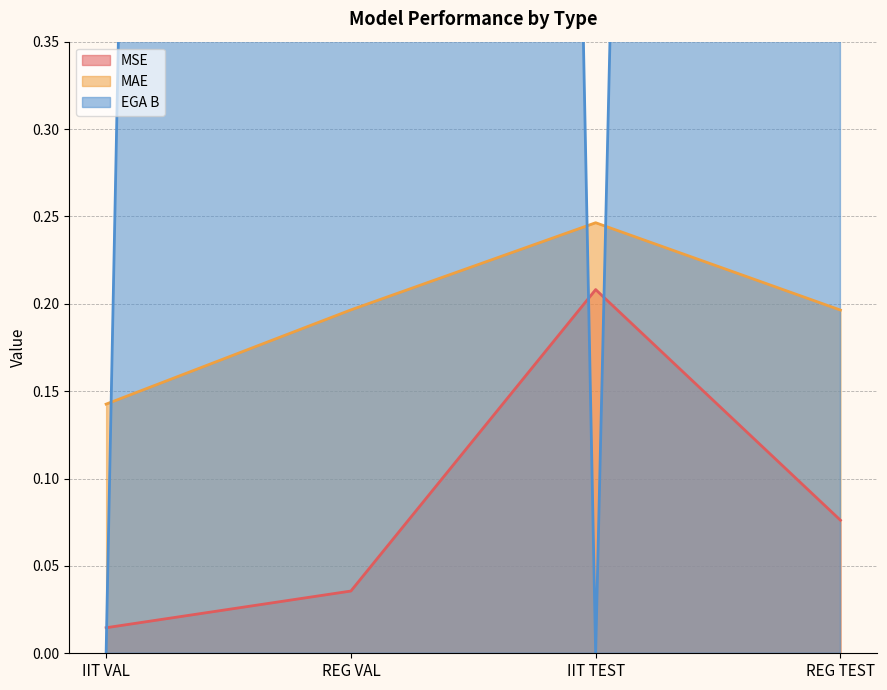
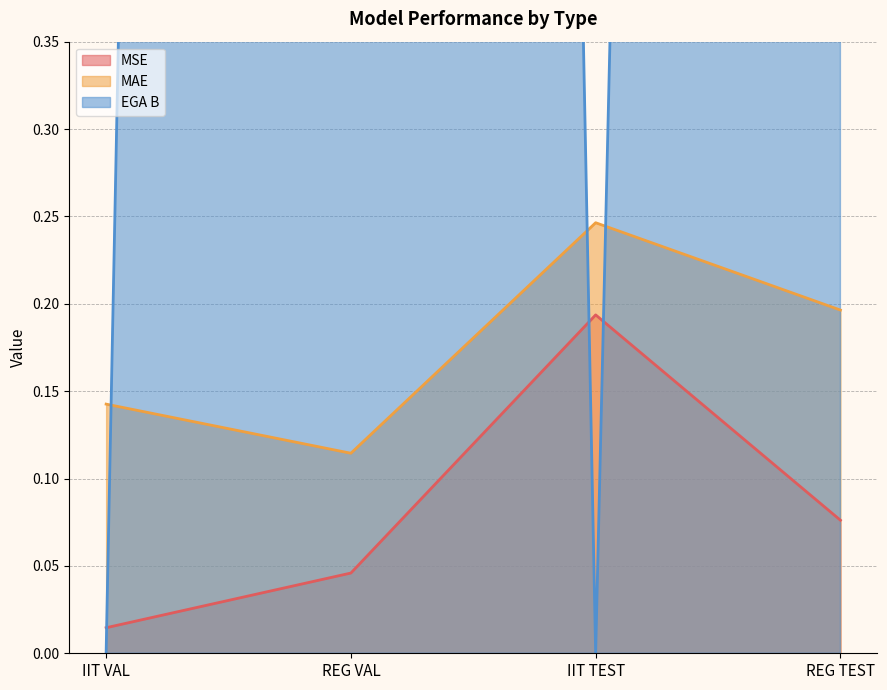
MSE, REG VAL: 0.036 -> 0.046
MAE, REG VAL: 0.197 -> 0.114
MSE, IIT TEST: 0.208 -> 0.194
